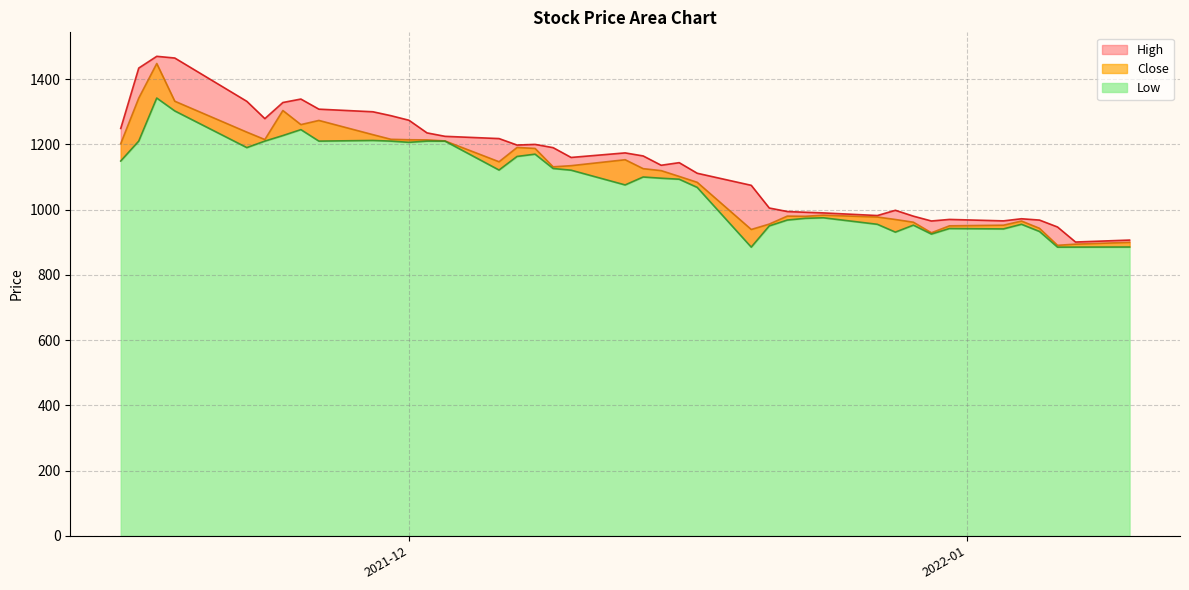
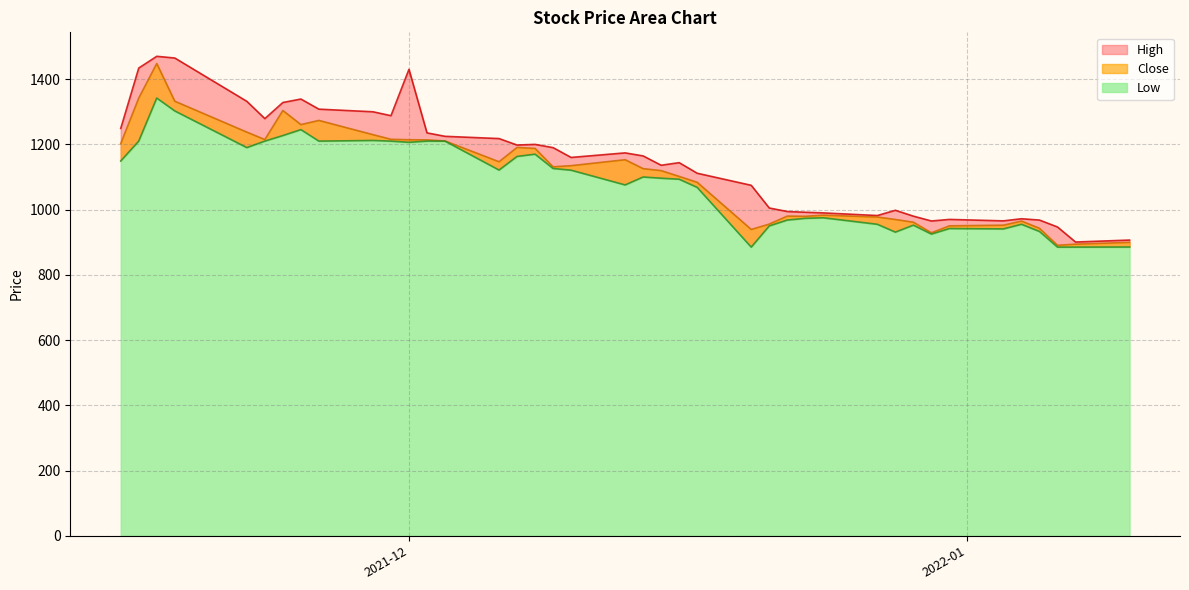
High, 2021-12: 1270 -> 1430
